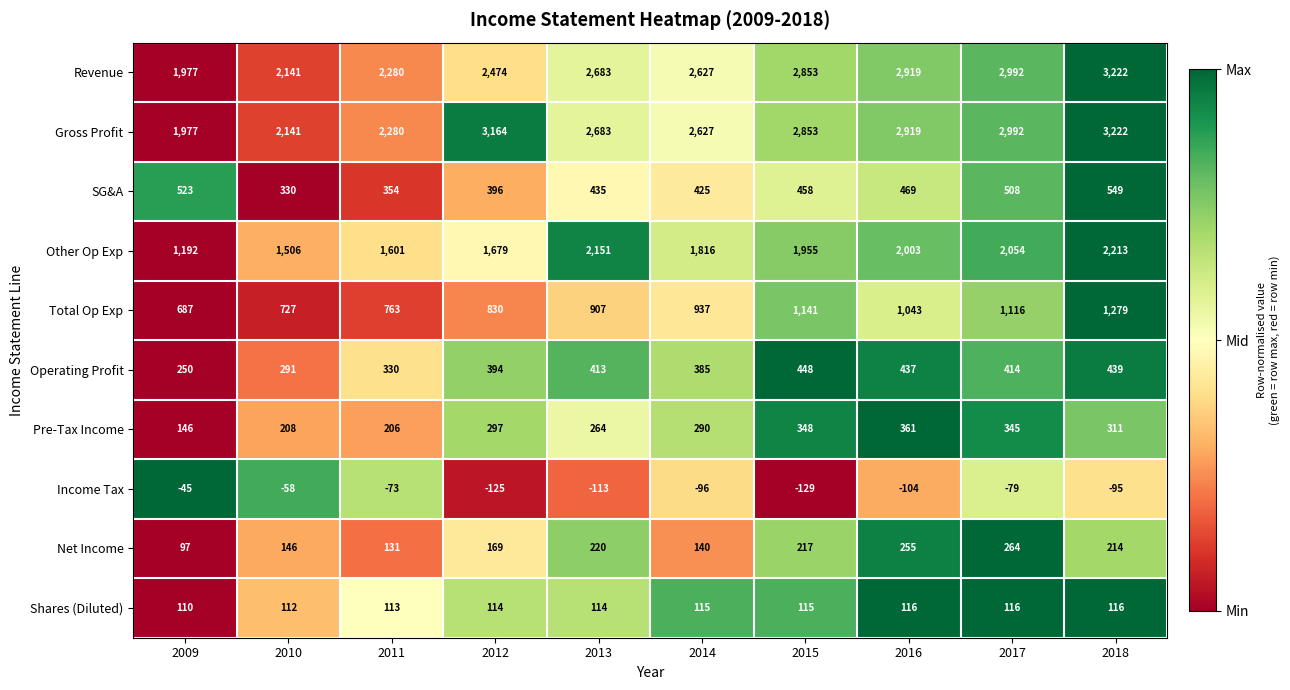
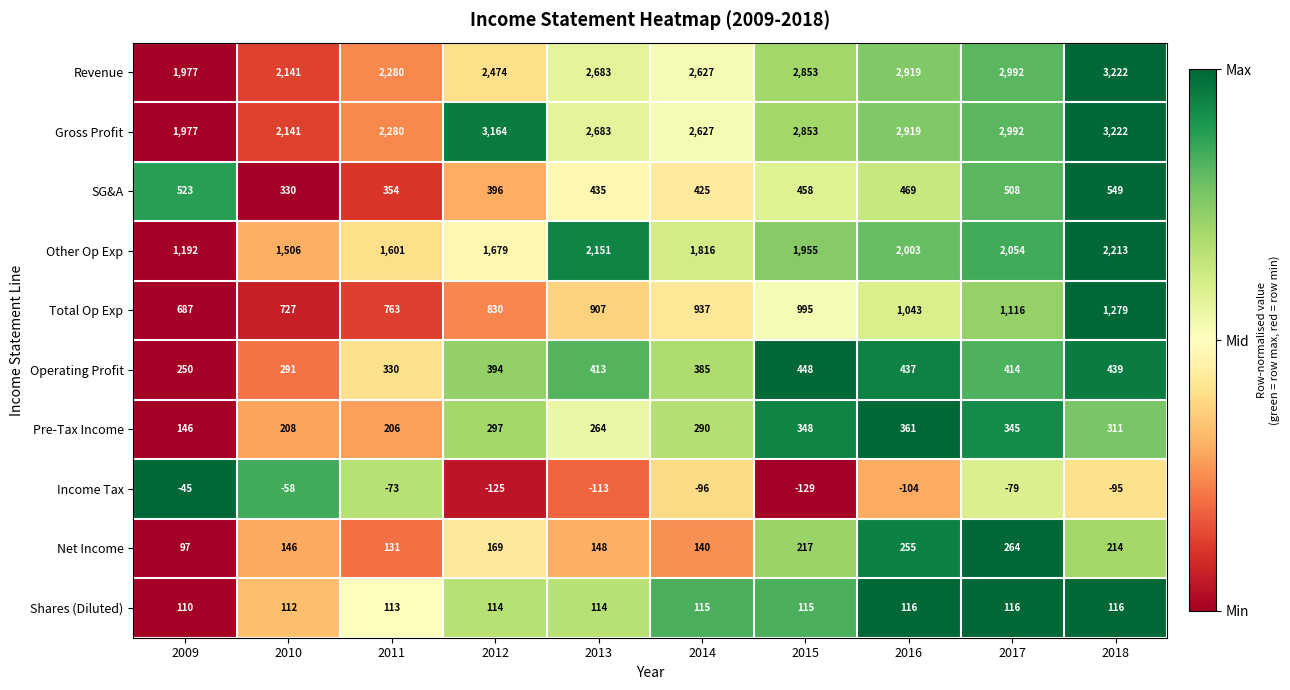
Total Op Exp, 2015: 1,141 -> 995
Net Income, 2013: 220 -> 148
